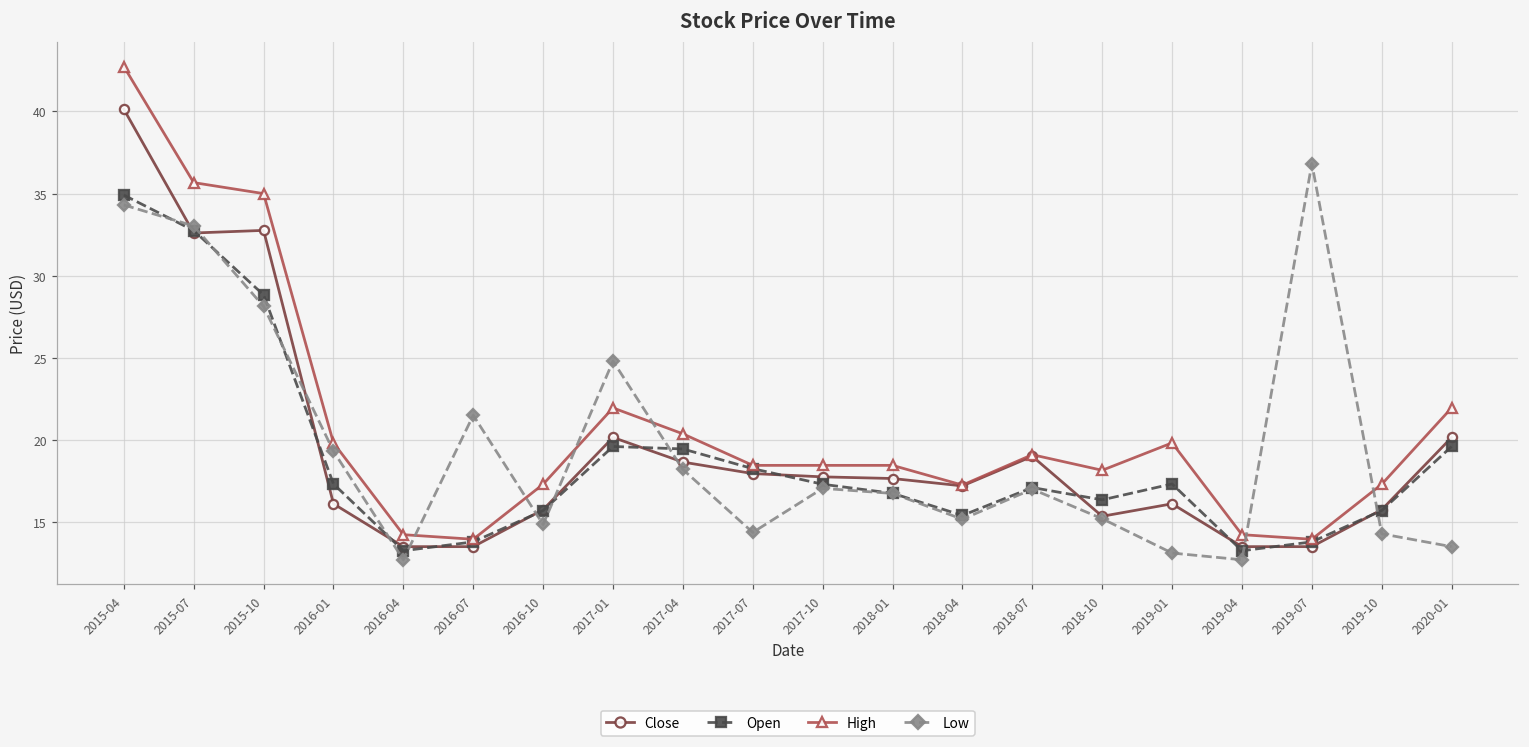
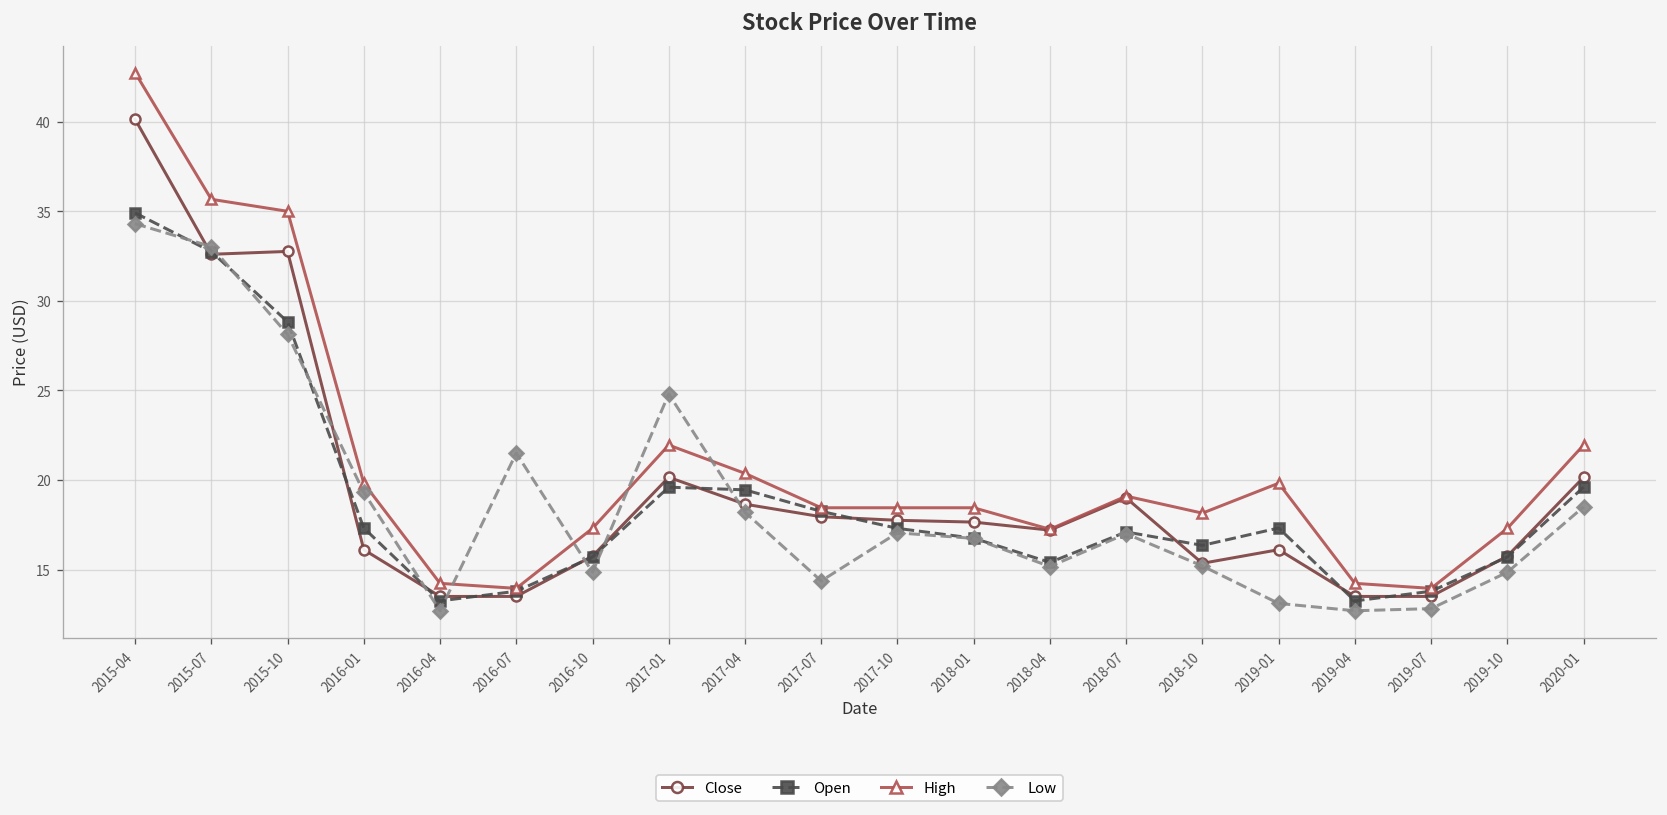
Low, 2019-07: 36.8 -> 12.8
Low, 2019-10: 14.3 -> 14.9
Low, 2020-01: 13.5 -> 18.5
